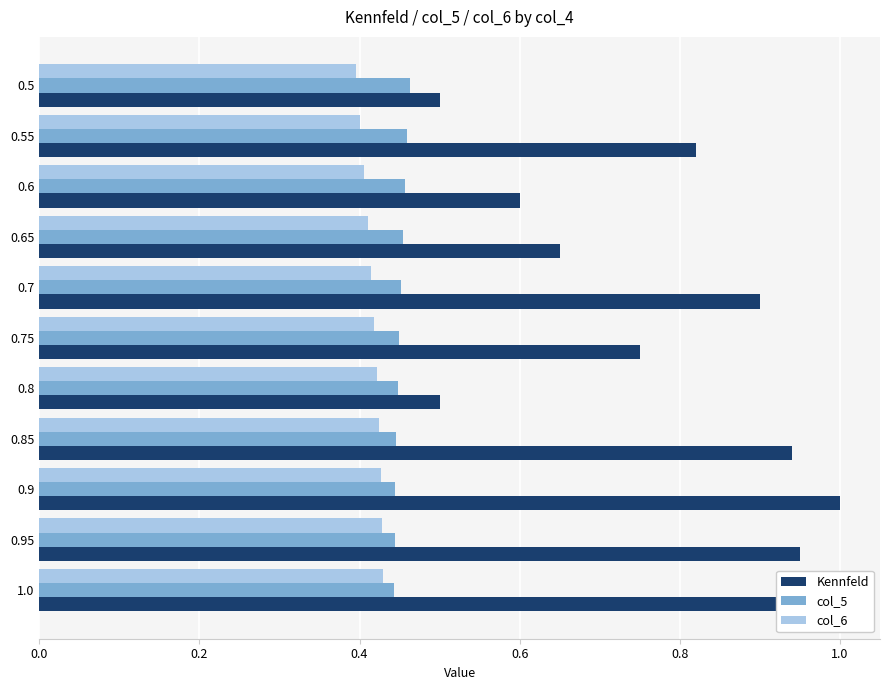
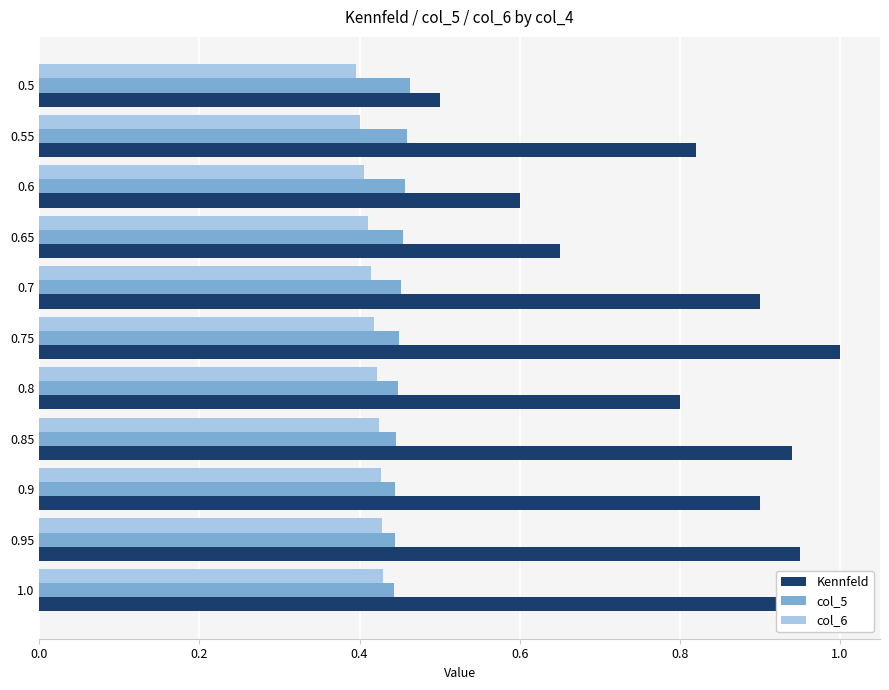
Kennfeld, 0.75: 0.75 -> 1.00
Kennfeld, 0.8: 0.5 -> 0.8
Kennfeld, 0.9: 1.0 -> 0.9
